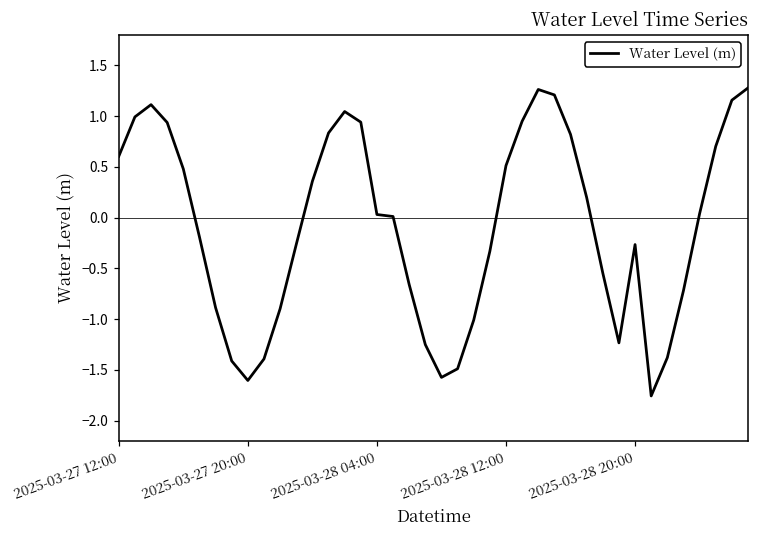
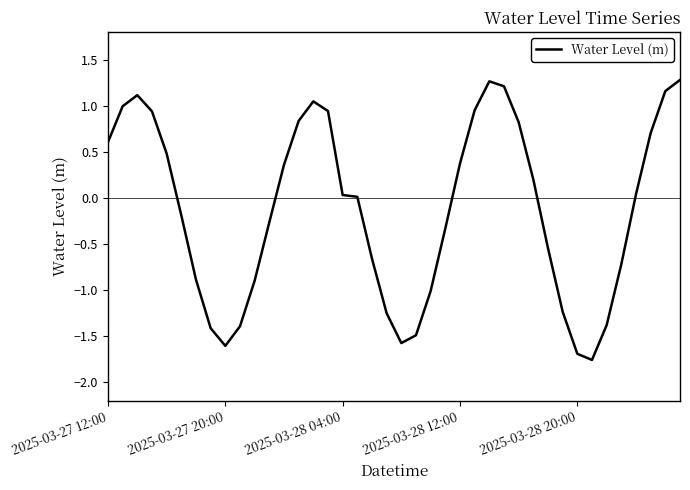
2025-03-28 12:00: 0.5 -> 0.4
2025-03-28 20:00: -0.3 -> -1.7
